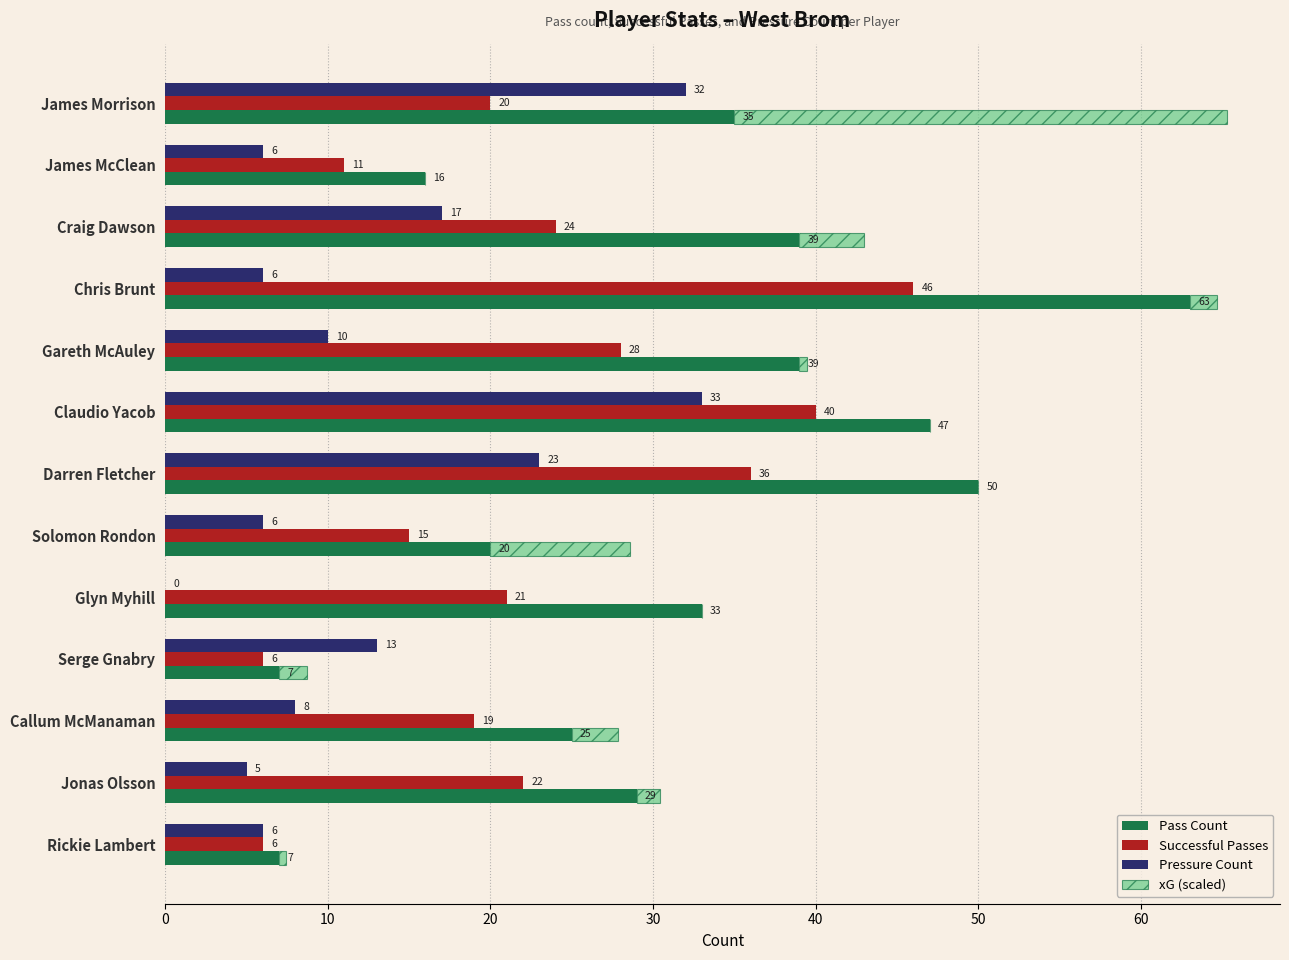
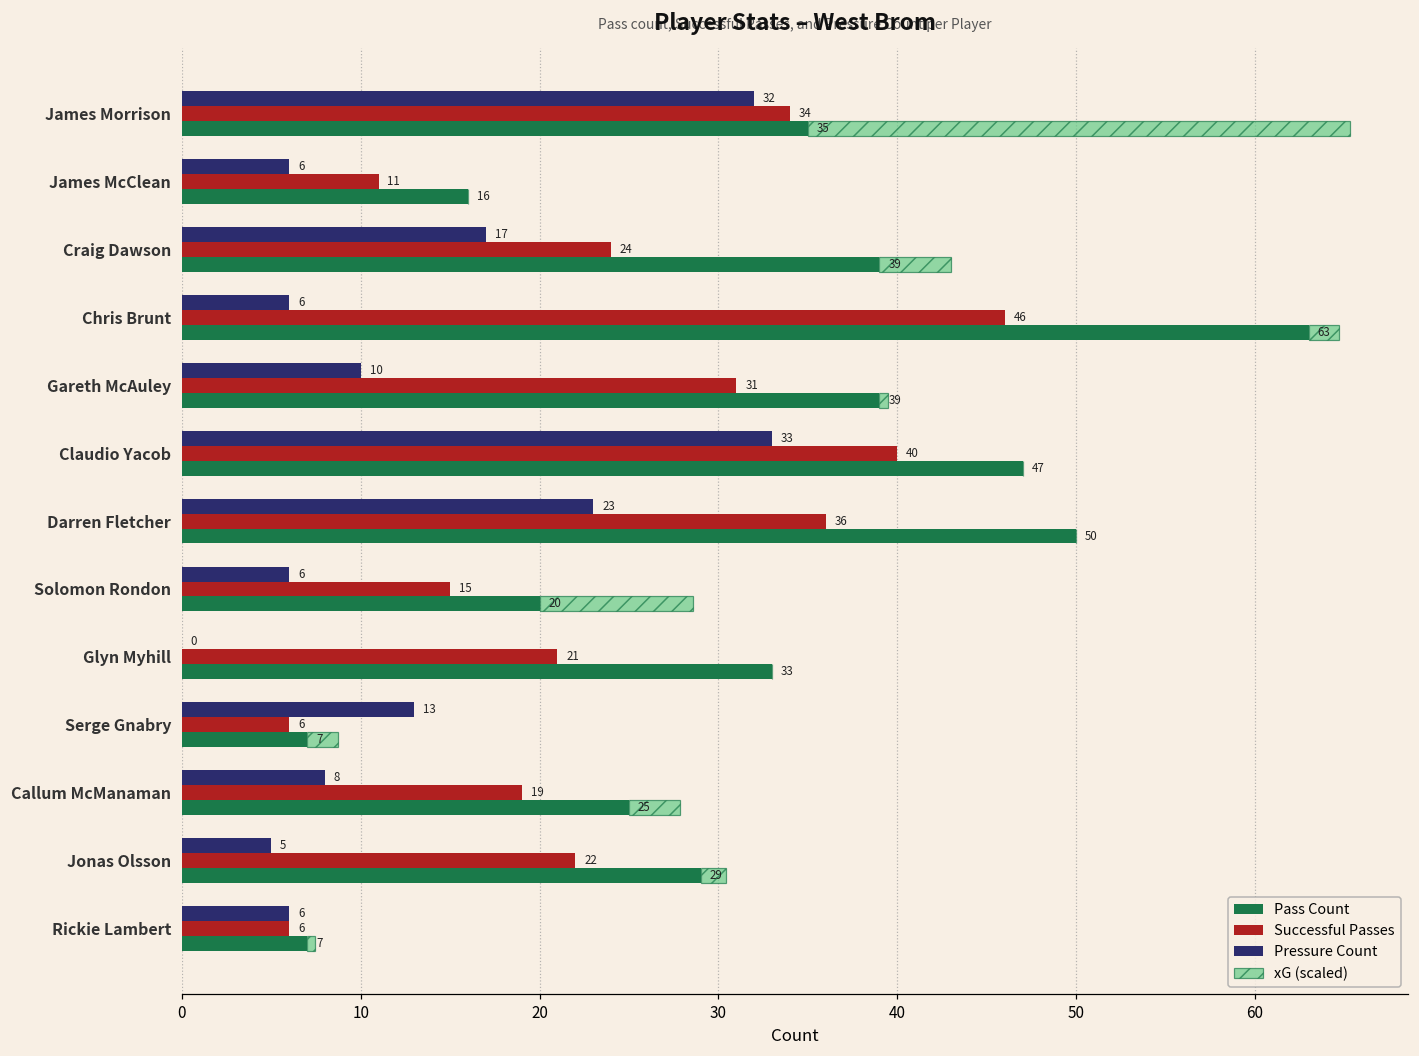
Successful Passes, James Morrison: 20 -> 34
Successful Passes, Gareth McAuley: 28 -> 31
